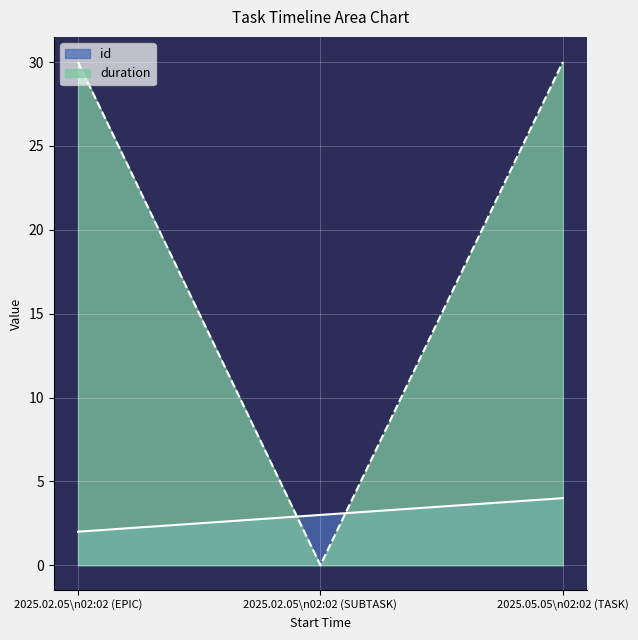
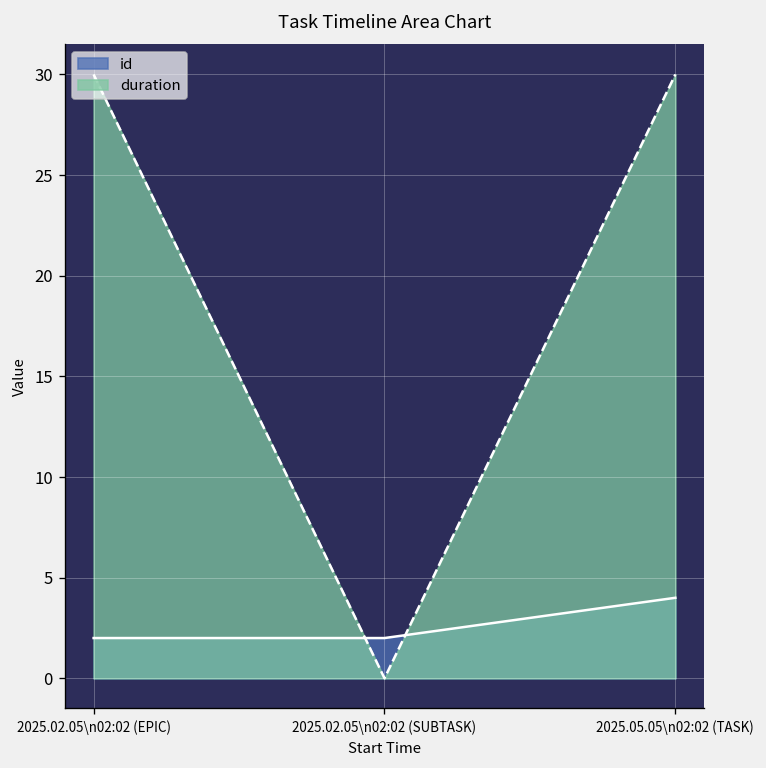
id, 2025.02.05\n02:02 (SUBTASK): 3 -> 2
